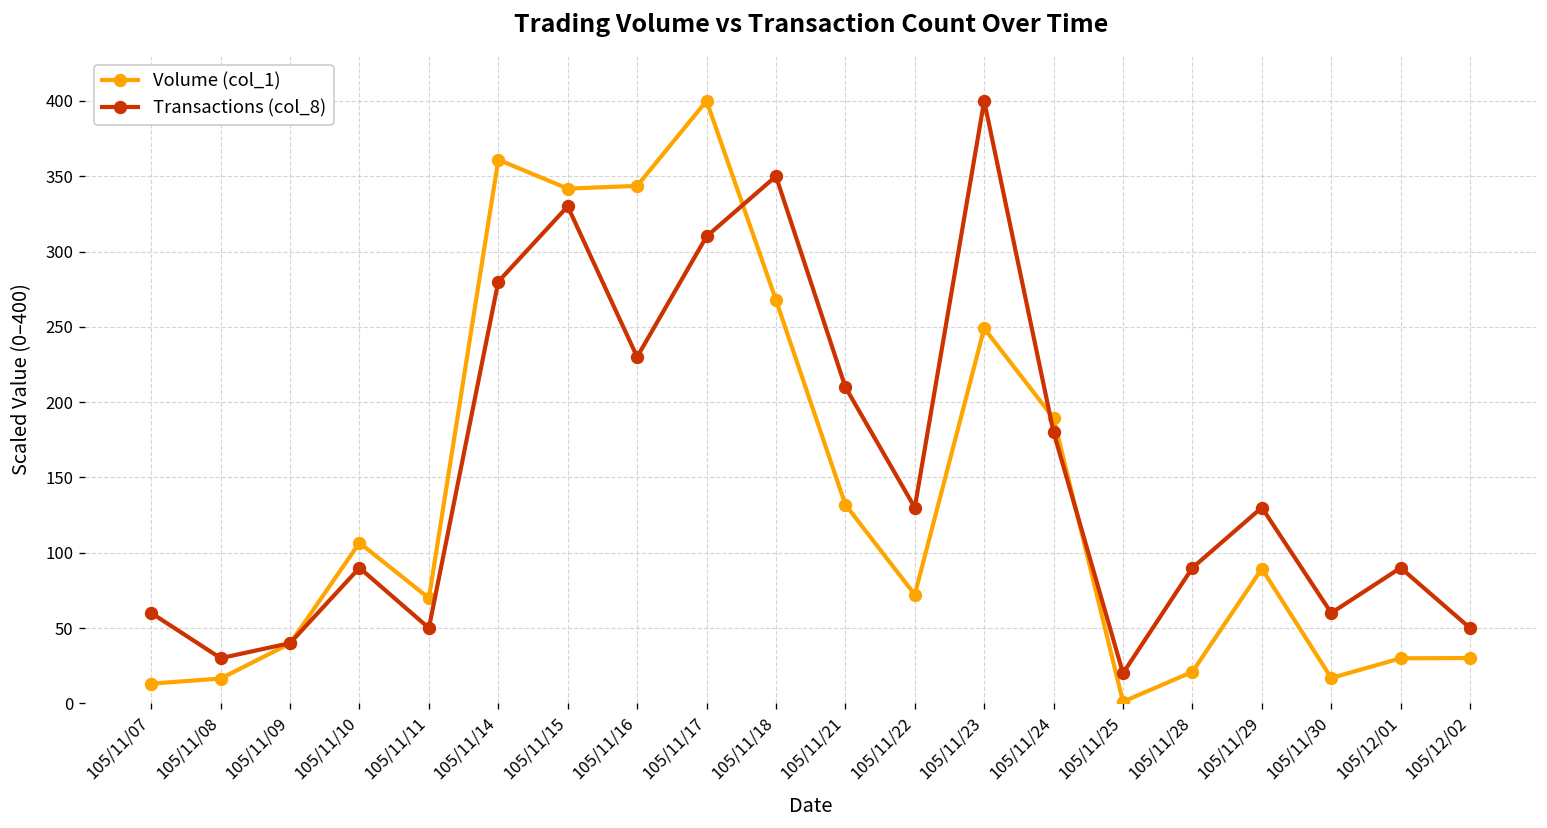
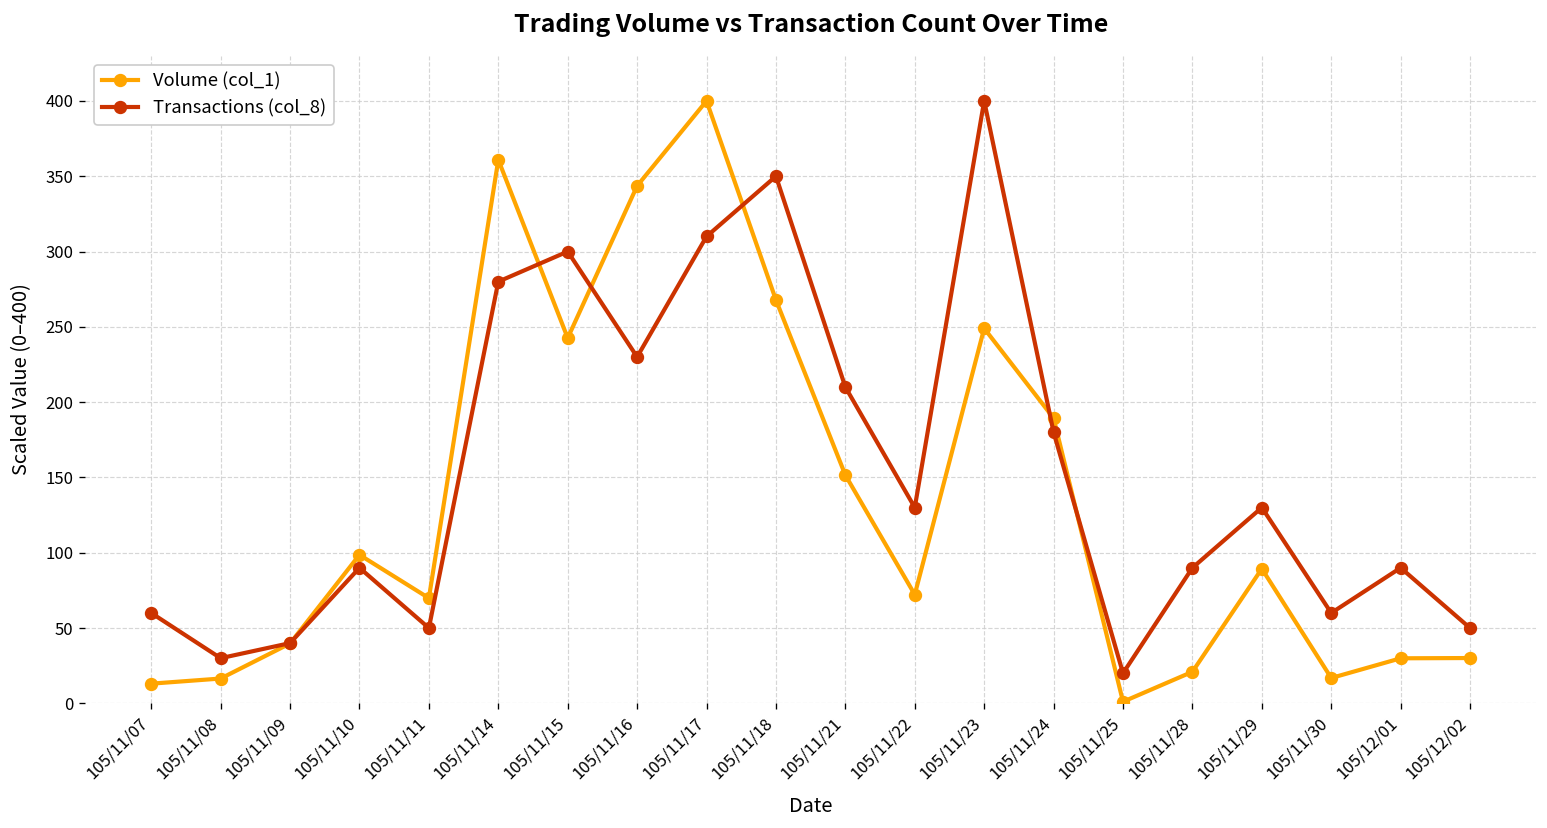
Volume (col_1), 105/11/10: 107 -> 99
Volume (col_1), 105/11/15: 342 -> 243
Transactions (col_8), 105/11/15: 330 -> 300
Volume (col_1), 105/11/21: 132 -> 152
